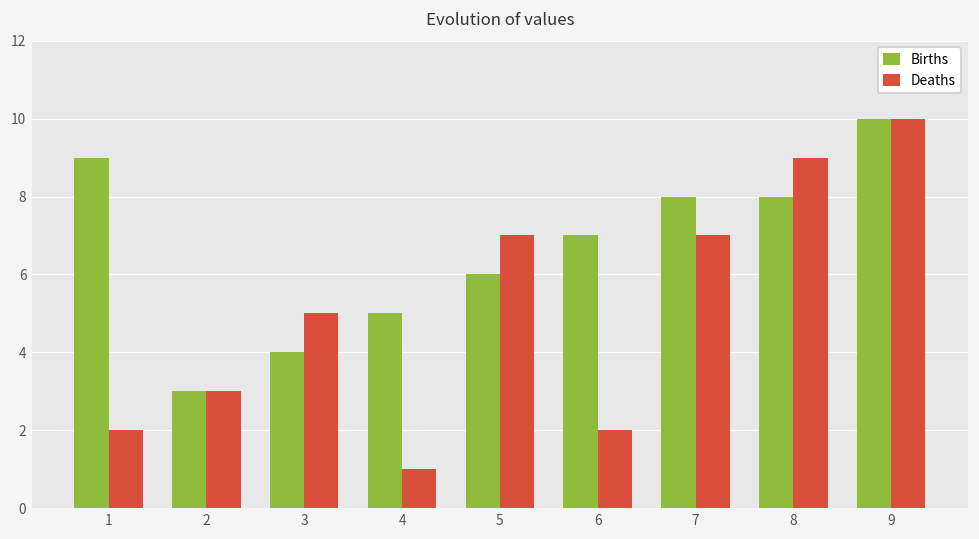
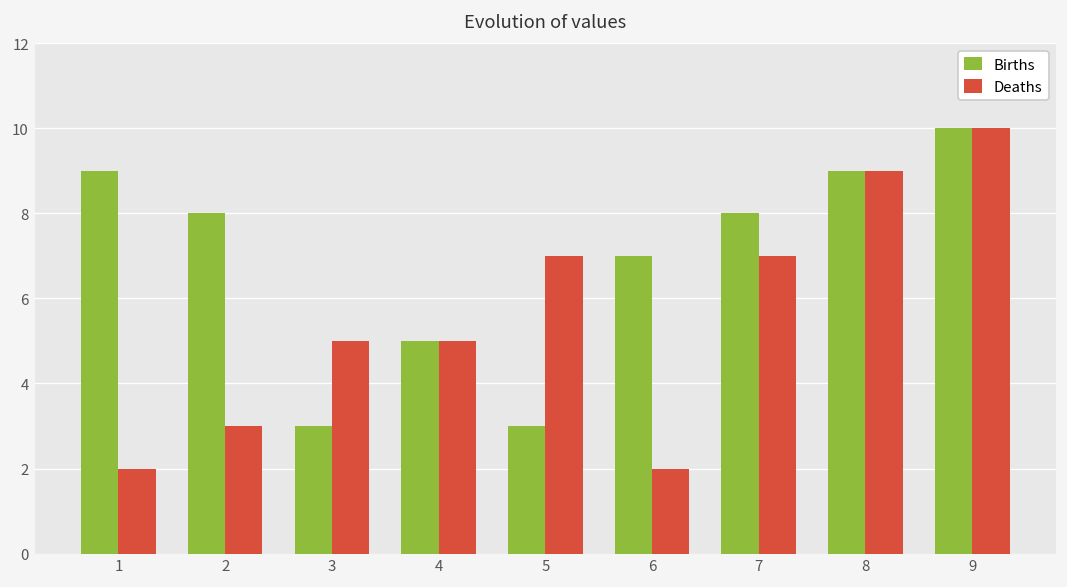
Births, 2: 3 -> 8
Births, 3: 4 -> 3
Deaths, 4: 1 -> 5
Births, 5: 6 -> 3
Births, 8: 8 -> 9
